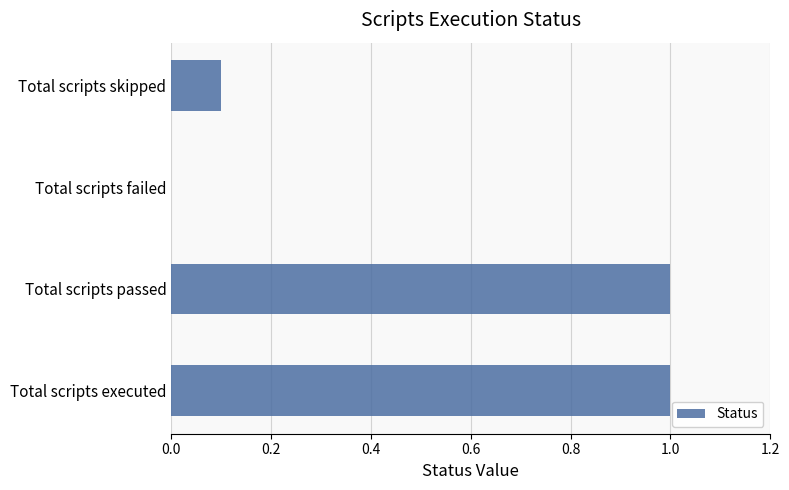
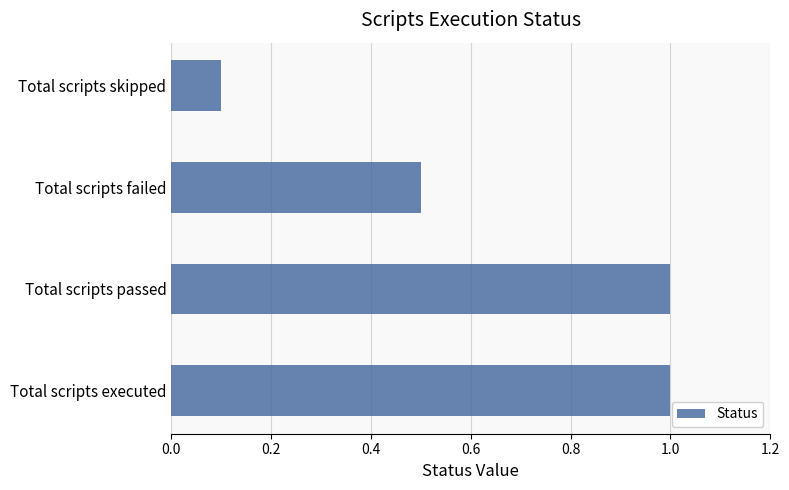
Total scripts failed: 0.0 -> 0.5
